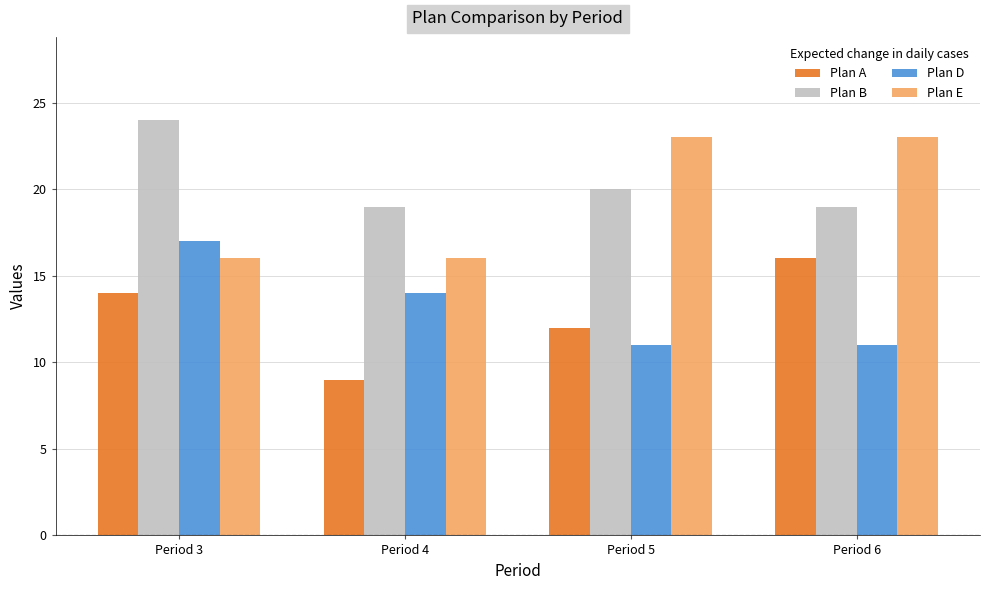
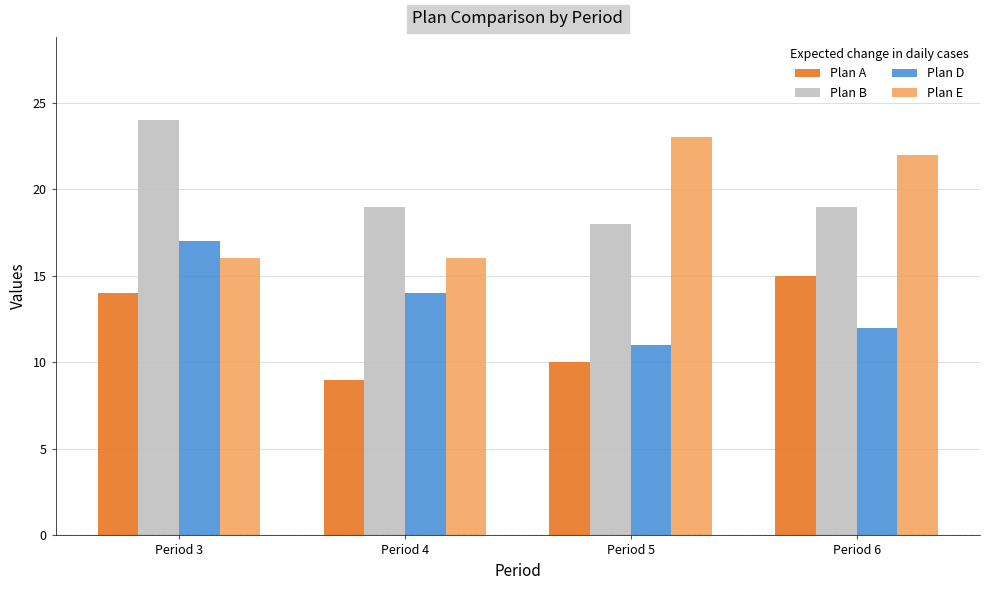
Plan A, Period 5: 12 -> 10
Plan B, Period 5: 20 -> 18
Plan A, Period 6: 16 -> 15
Plan D, Period 6: 11 -> 12
Plan E, Period 6: 23 -> 22
